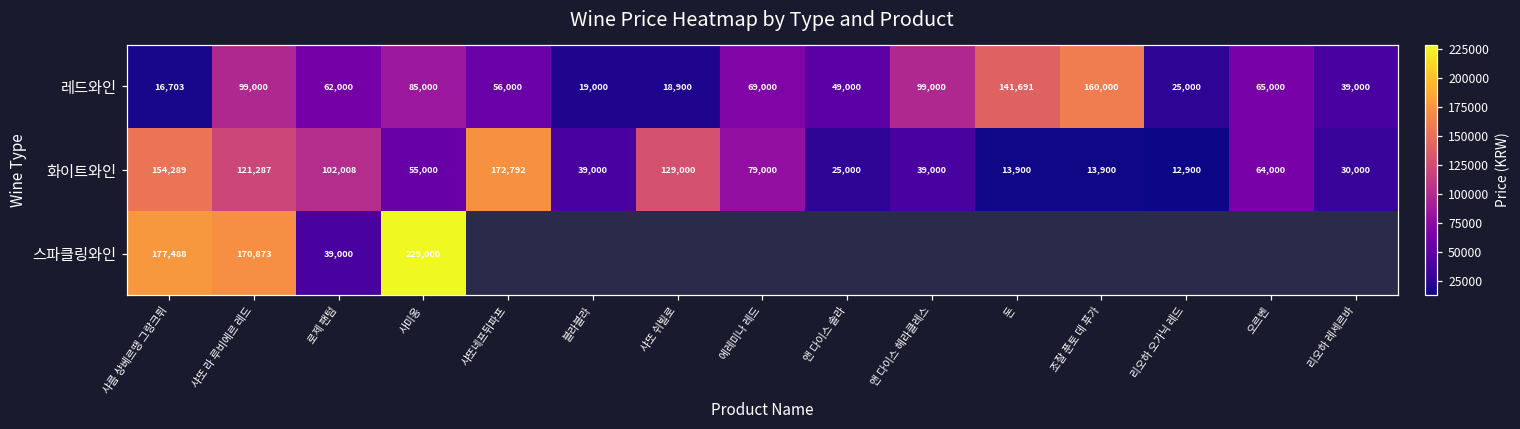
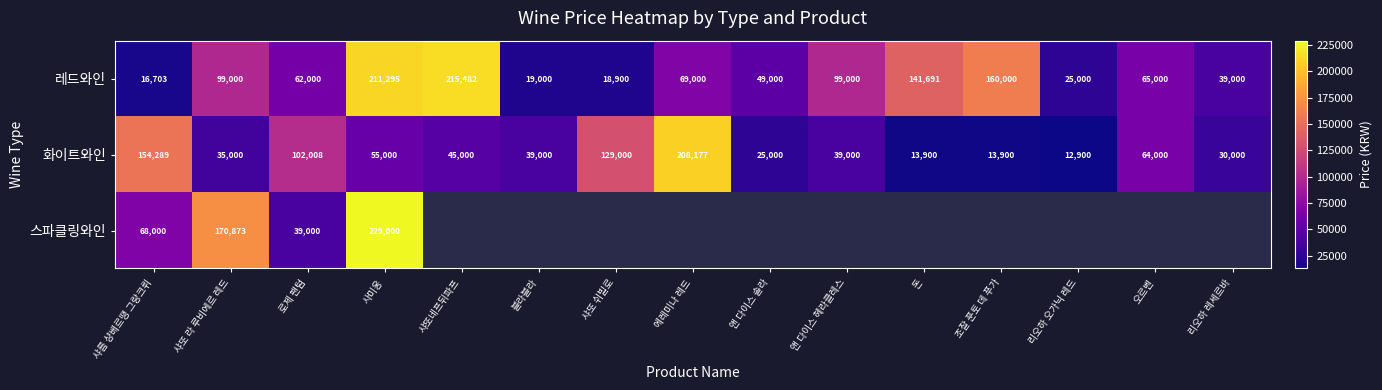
레드와인, 사미옹: 85,000 -> 211,295
레드와인, 샤또네프뒤파프: 56,000 -> 215,482
화이트와인, 샤또 라 루비에르 레드: 121,287 -> 35,000
화이트와인, 샤또네프뒤파프: 172,792 -> 45,000
화이트와인, 에레미나 레드: 79,000 -> 208,177
스파클링와인, 샤름 샹베르땡 그랑크뤼: 177,488 -> 68,000
